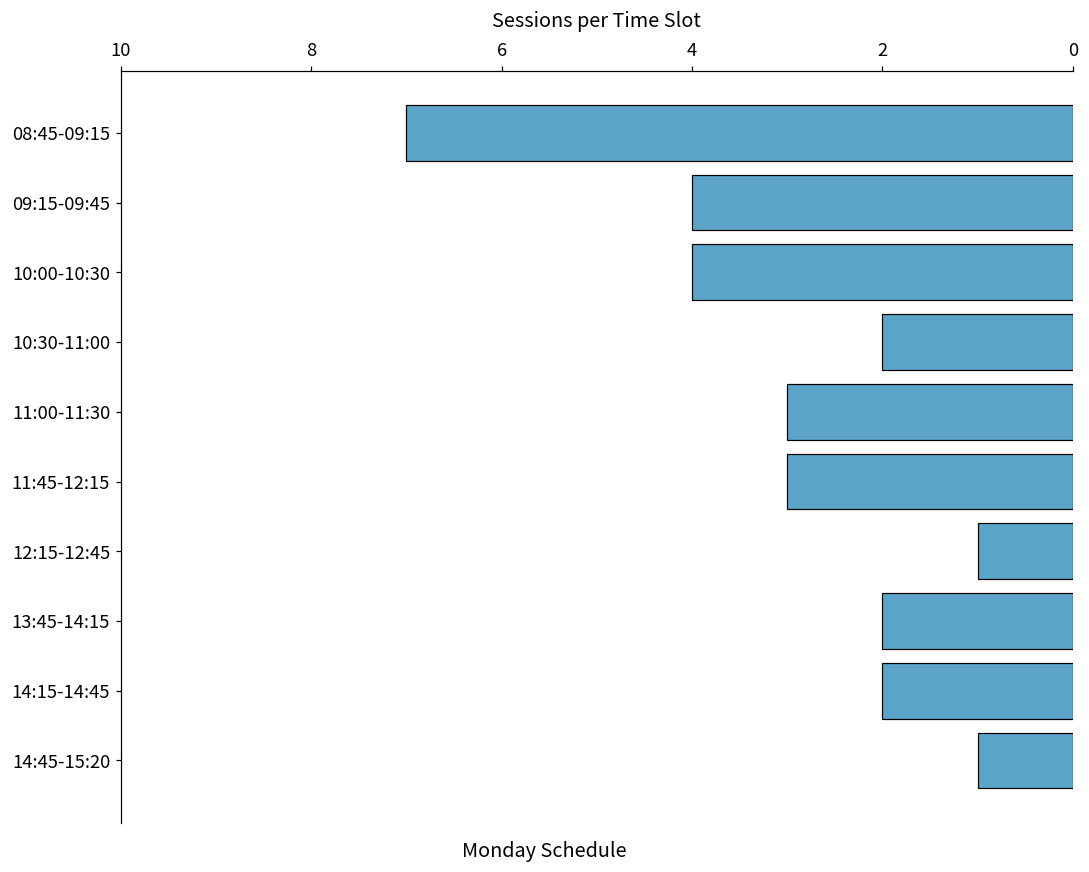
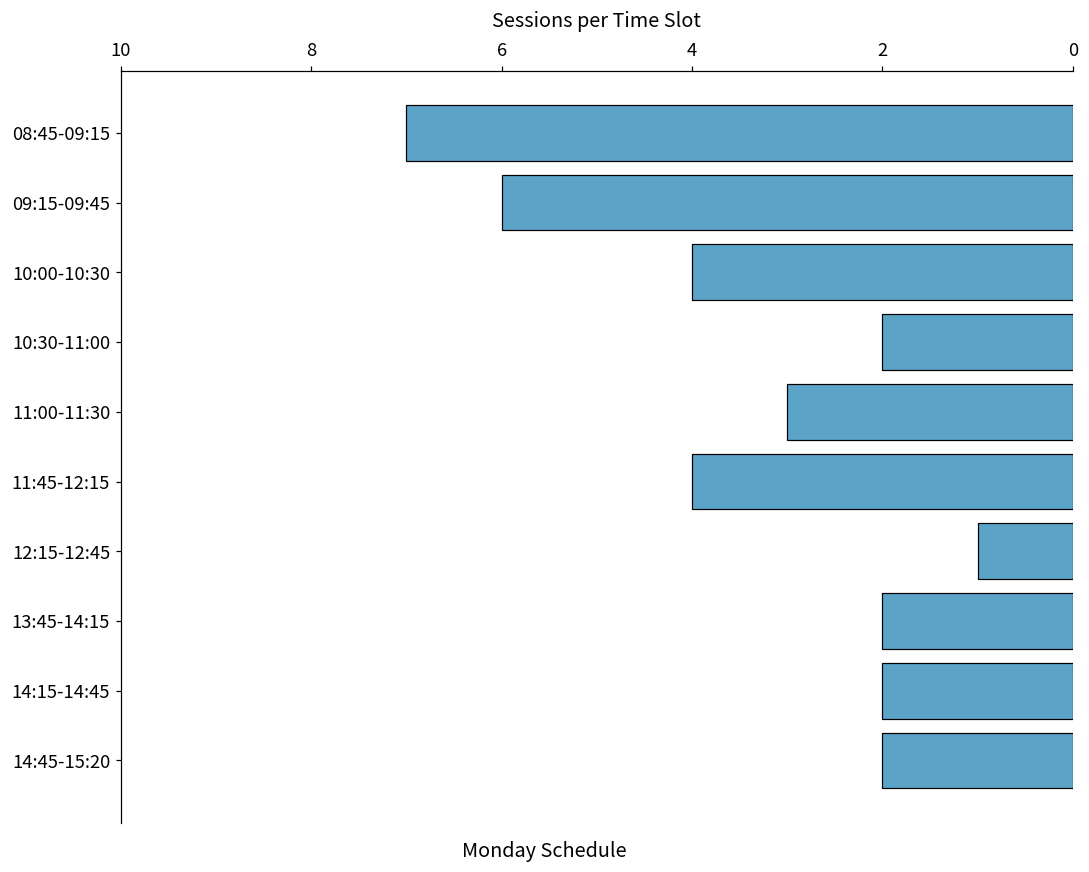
09:15-09:45: 4 -> 6
11:45-12:15: 3 -> 4
14:45-15:20: 1 -> 2
